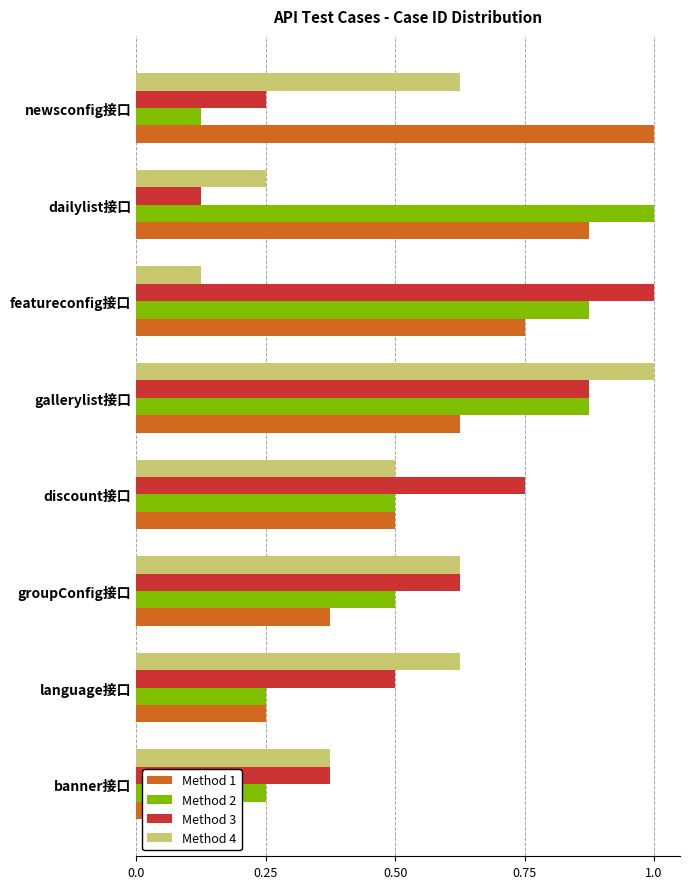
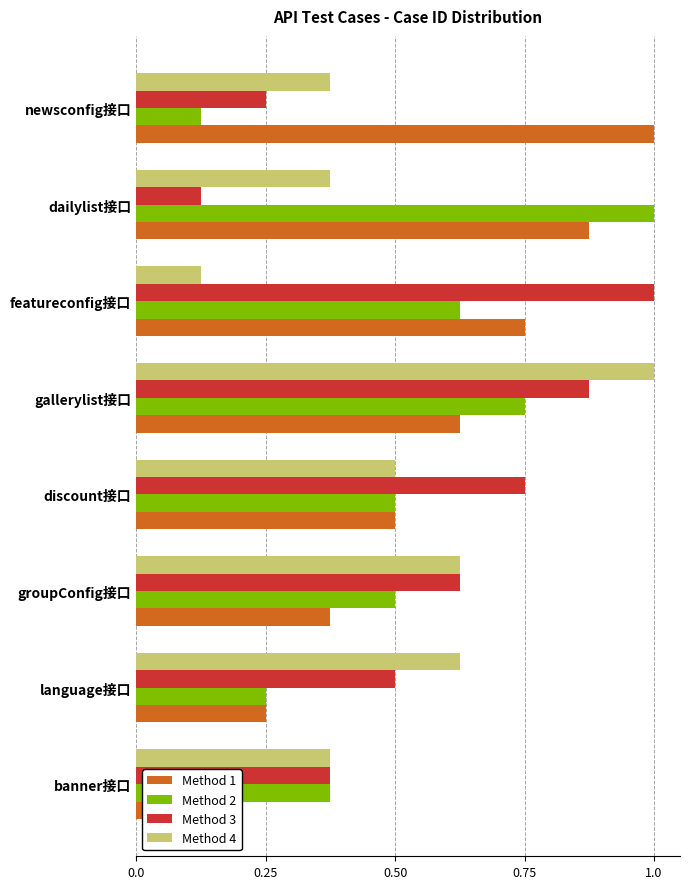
Method 4, newsconfig接口: 0.63 -> 0.38
Method 4, dailylist接口: 0.25 -> 0.38
Method 2, featureconfig接口: 0.88 -> 0.63
Method 2, gallerylist接口: 0.88 -> 0.75
Method 2, banner接口: 0.25 -> 0.38
